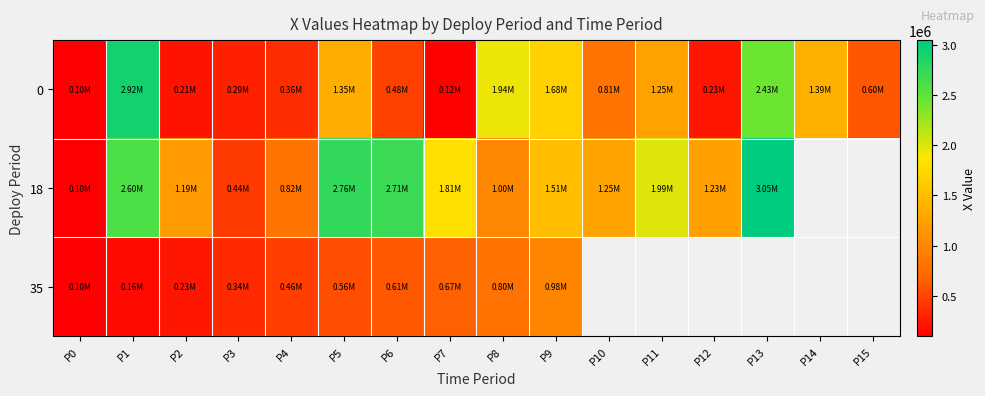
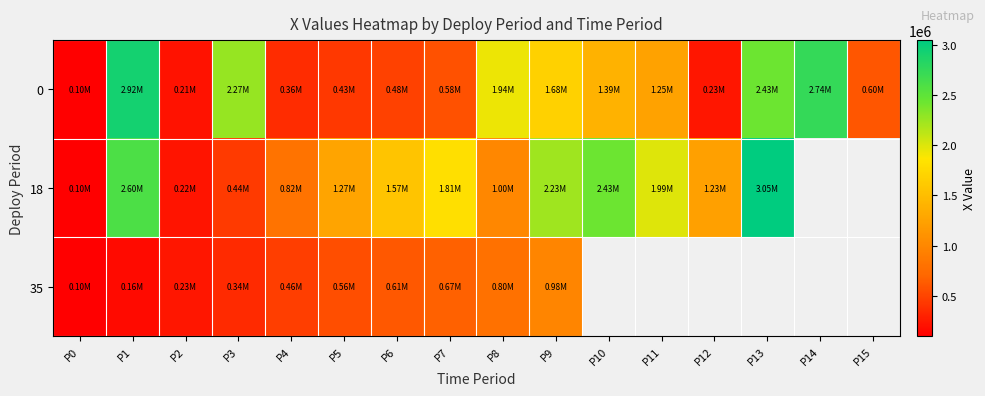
0, P3: 0.29M -> 2.27M
0, P5: 1.35M -> 0.43M
0, P7: 0.12M -> 0.58M
0, P10: 0.81M -> 1.39M
0, P14: 1.39M -> 2.74M
18, P2: 1.19M -> 0.22M
18, P5: 2.76M -> 1.27M
18, P6: 2.71M -> 1.57M
18, P9: 1.51M -> 2.23M
18, P10: 1.25M -> 2.43M
